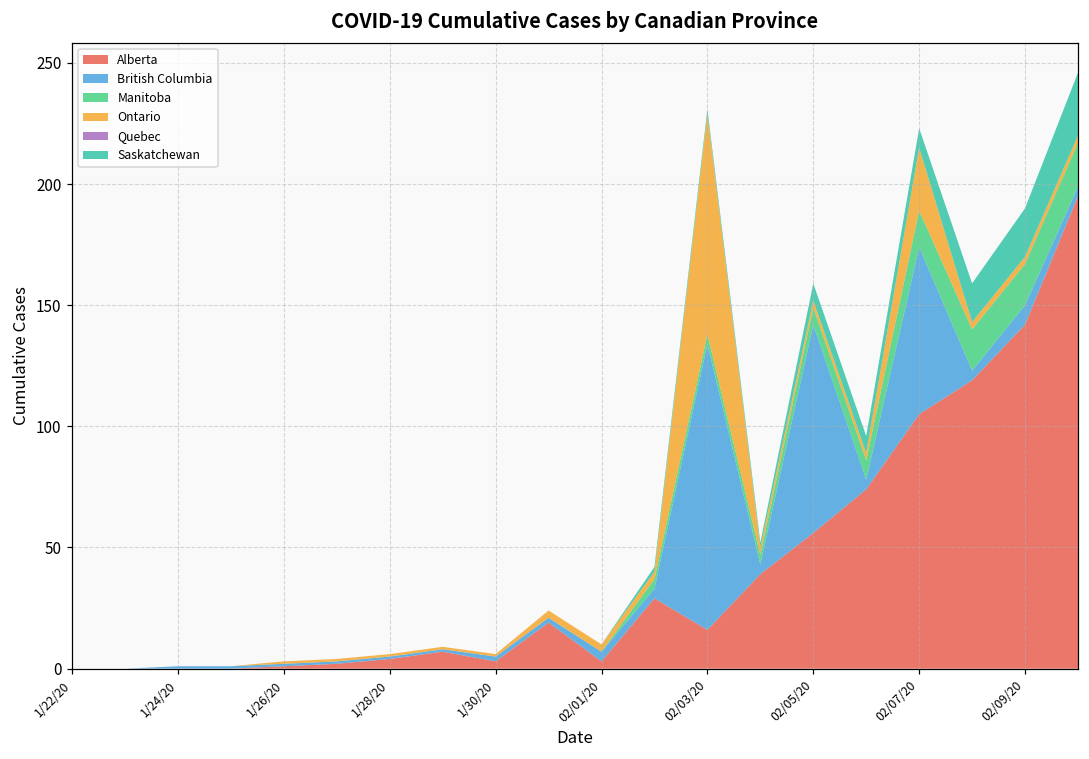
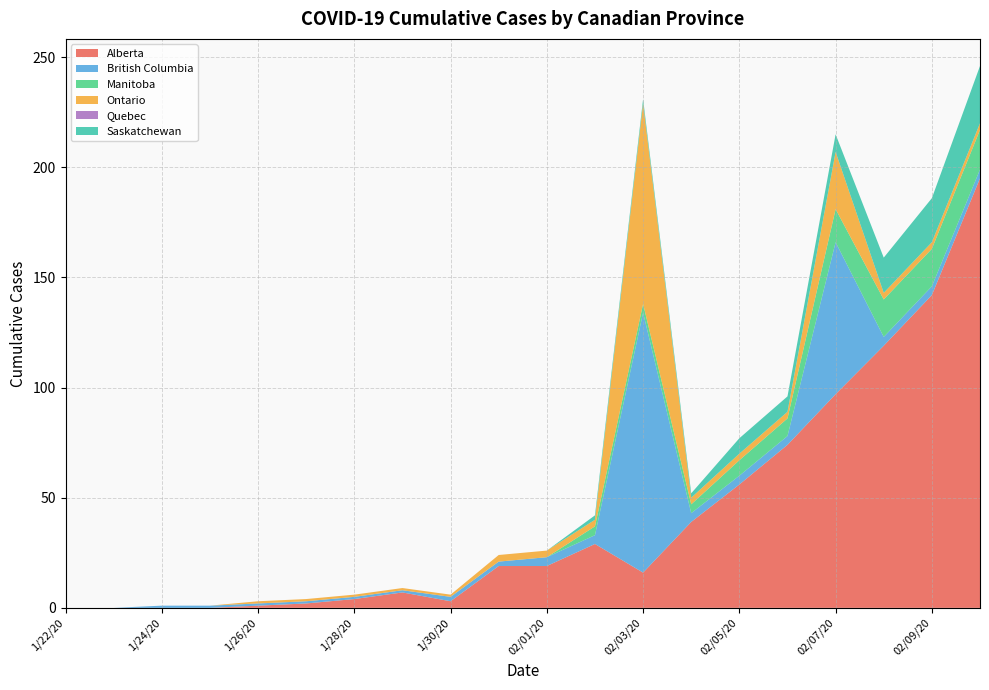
Alberta, 02/01/20: 3 -> 19
British Columbia, 02/05/20: 86 -> 4
Alberta, 02/07/20: 105 -> 97
British Columbia, 02/09/20: 8 -> 4
